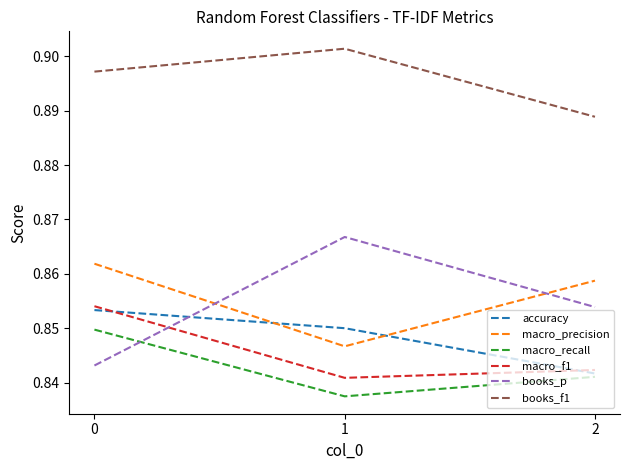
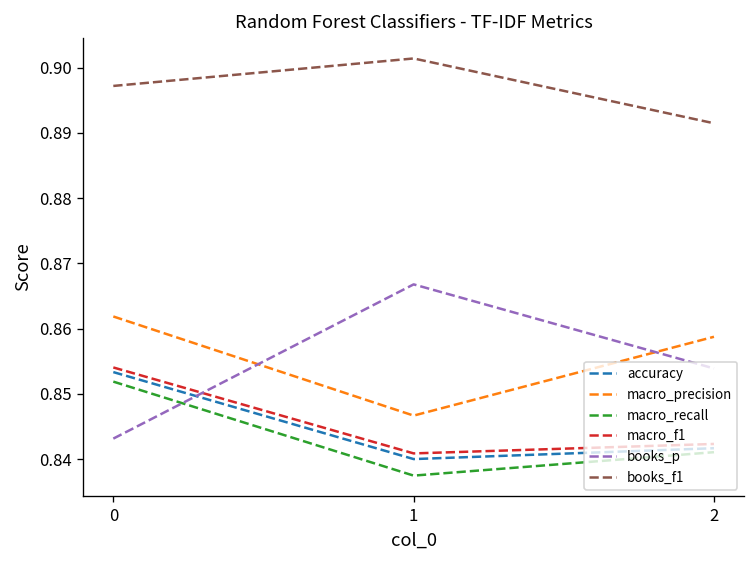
macro_recall, 0: 0.850 -> 0.852
accuracy, 1: 0.85 -> 0.84
books_f1, 2: 0.889 -> 0.891
